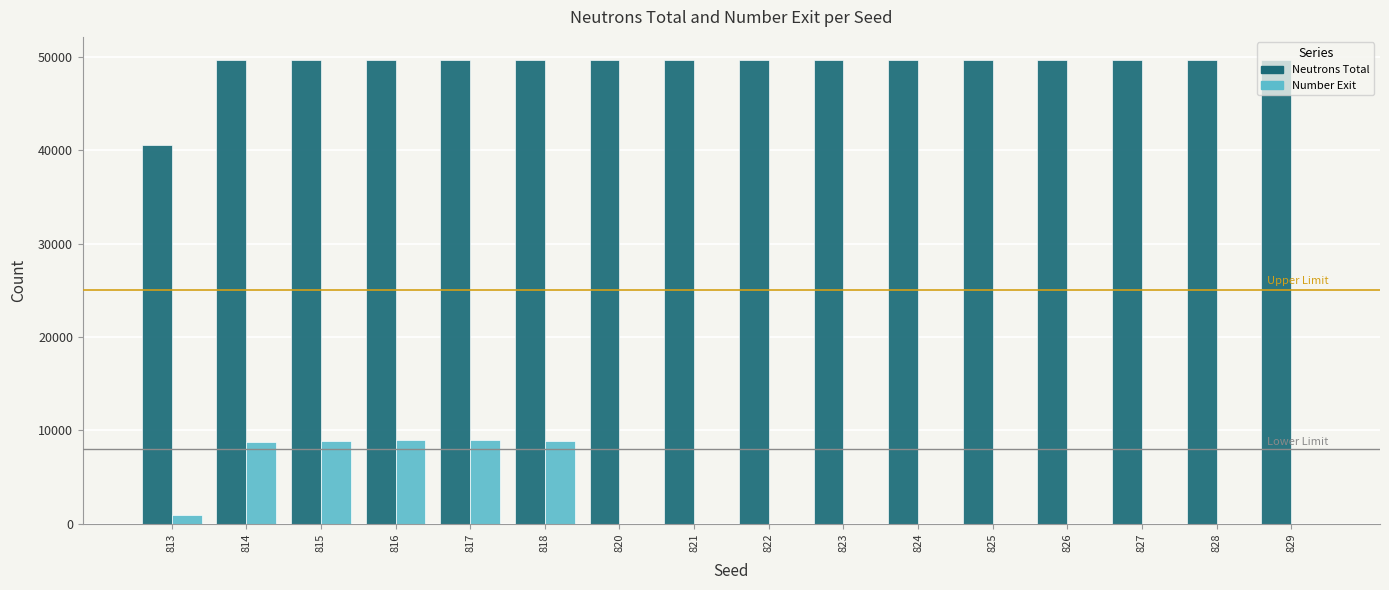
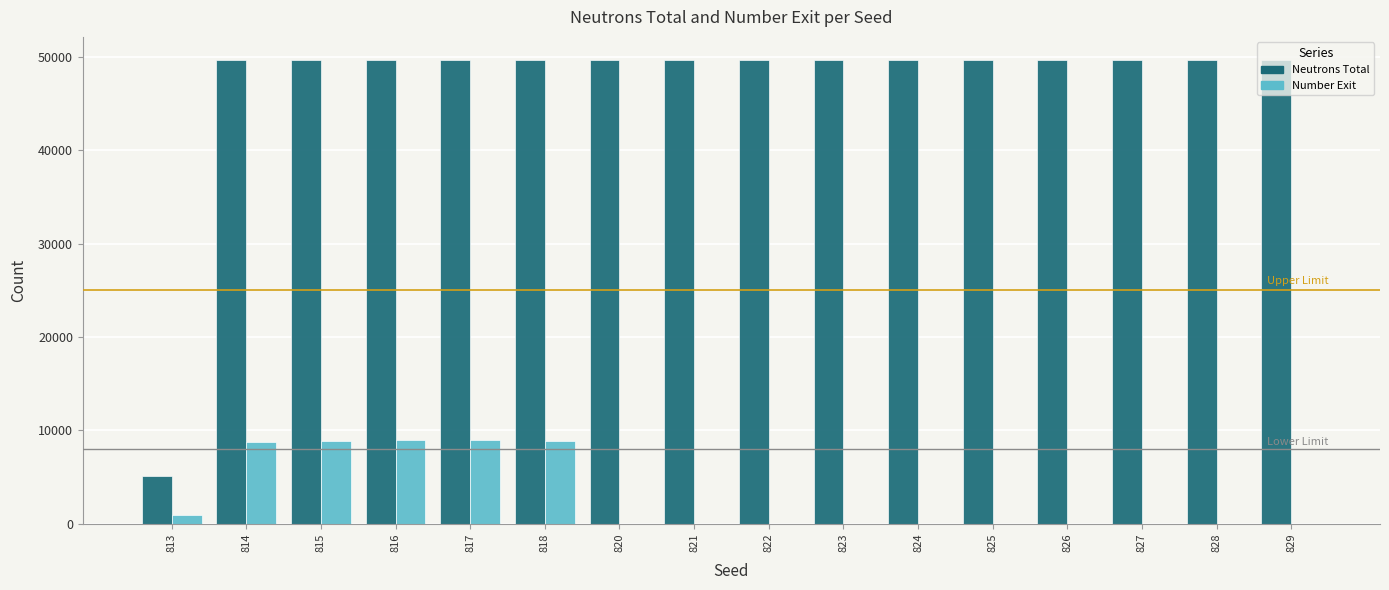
Neutrons Total, 813: 41000 -> 5000
